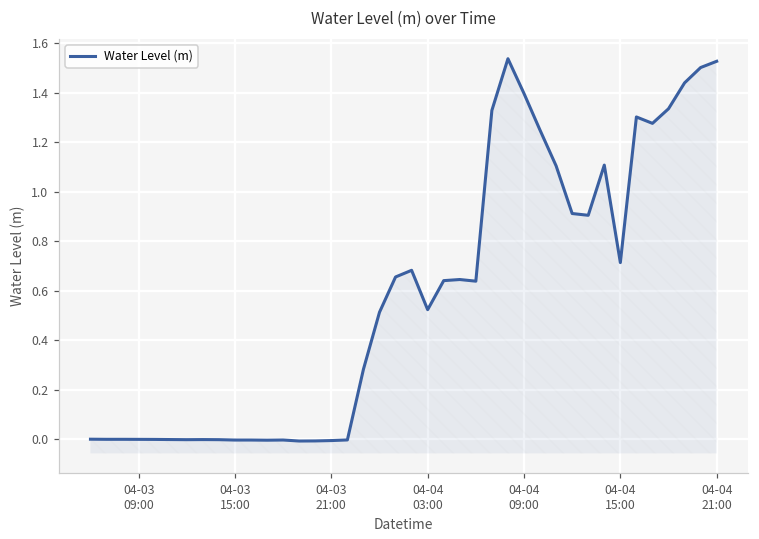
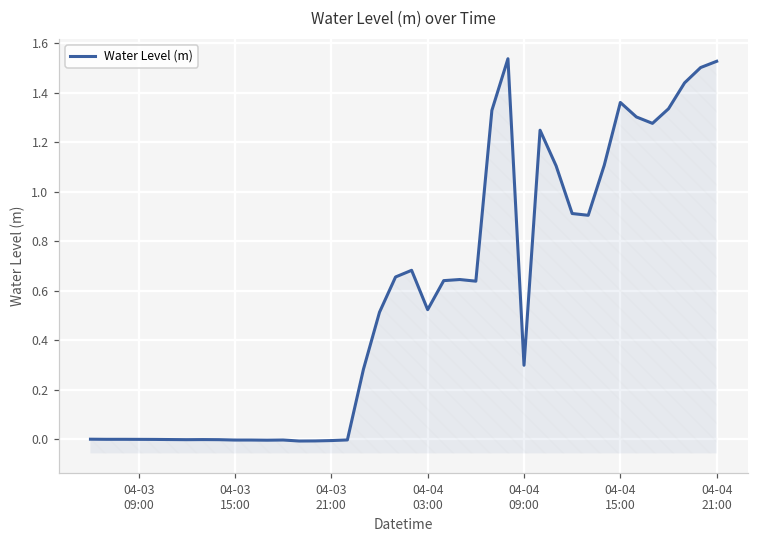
04-04 09:00: 1.40 -> 0.30
04-04 15:00: 0.71 -> 1.36
